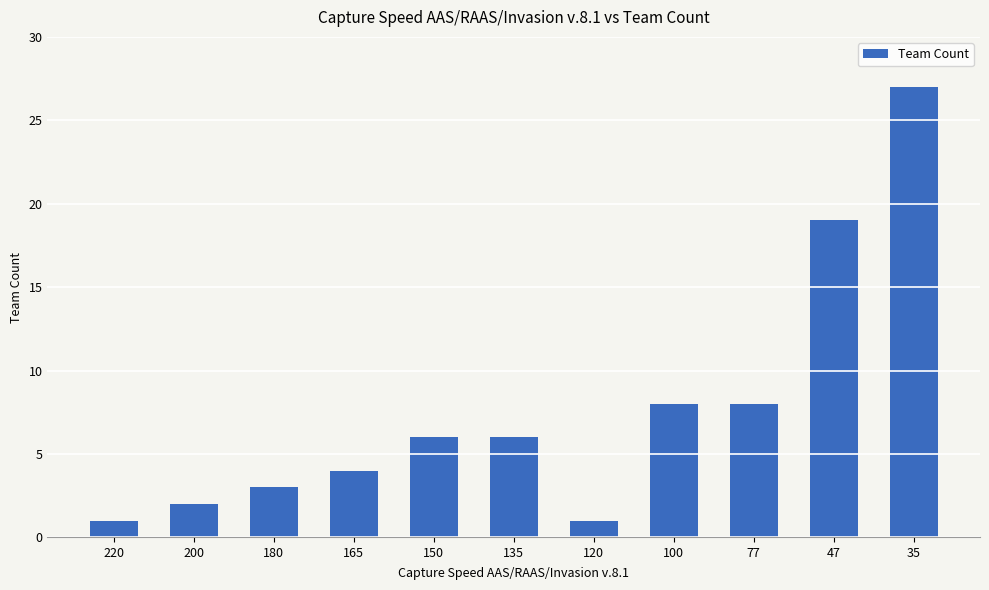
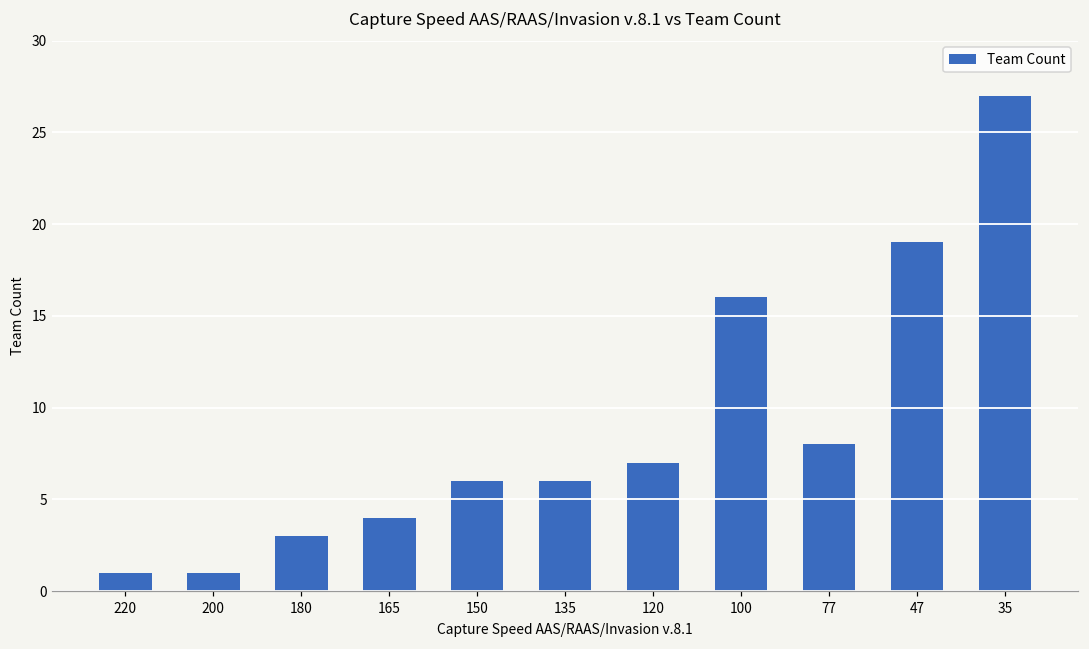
200: 2 -> 1
120: 1 -> 7
100: 8 -> 16
